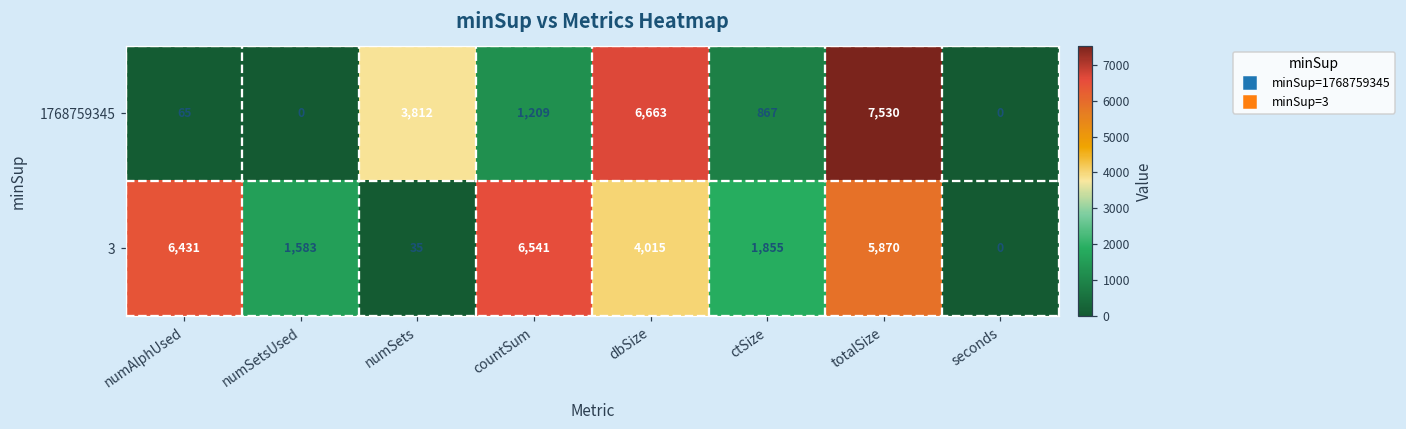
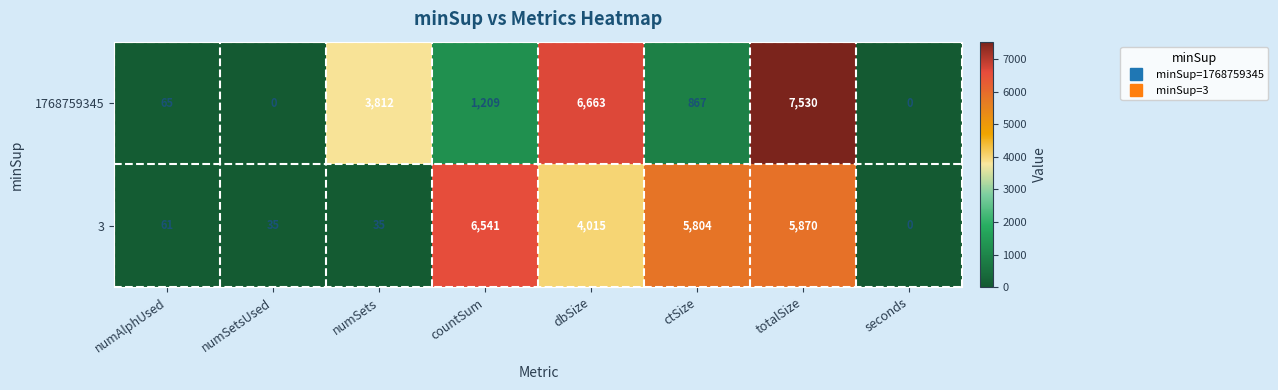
3, numAlphUsed: 6,431 -> 61
3, numSetsUsed: 1,583 -> 35
3, ctSize: 1,855 -> 5,804
